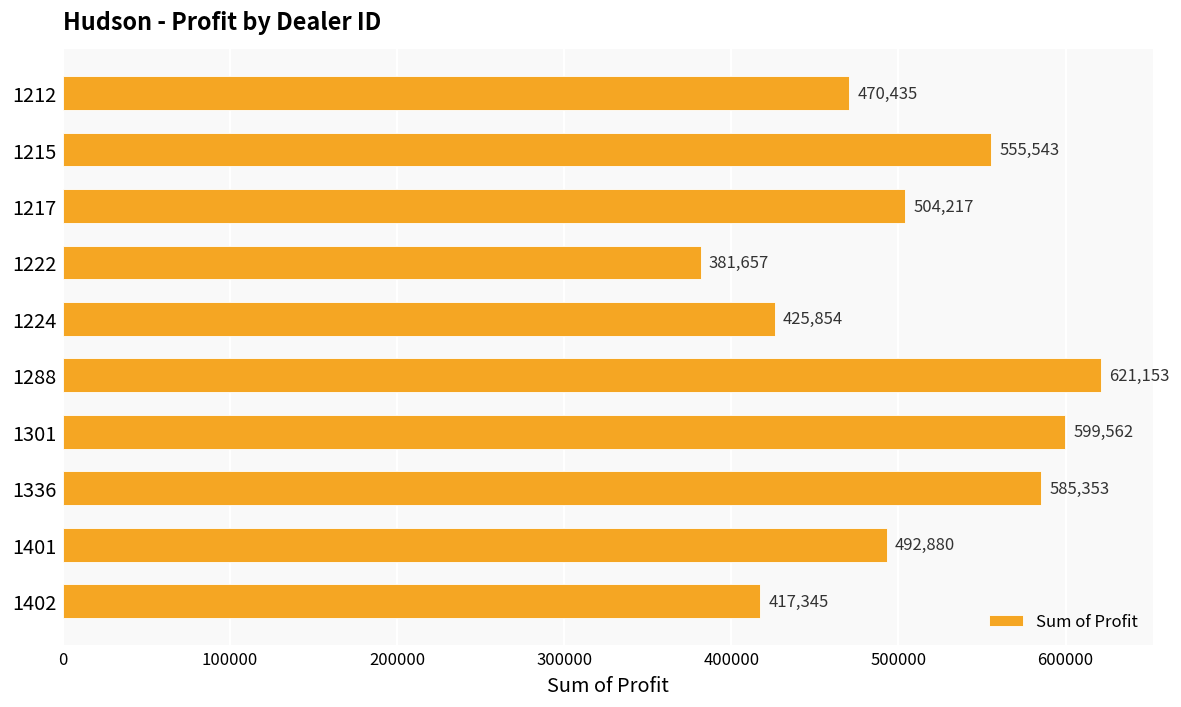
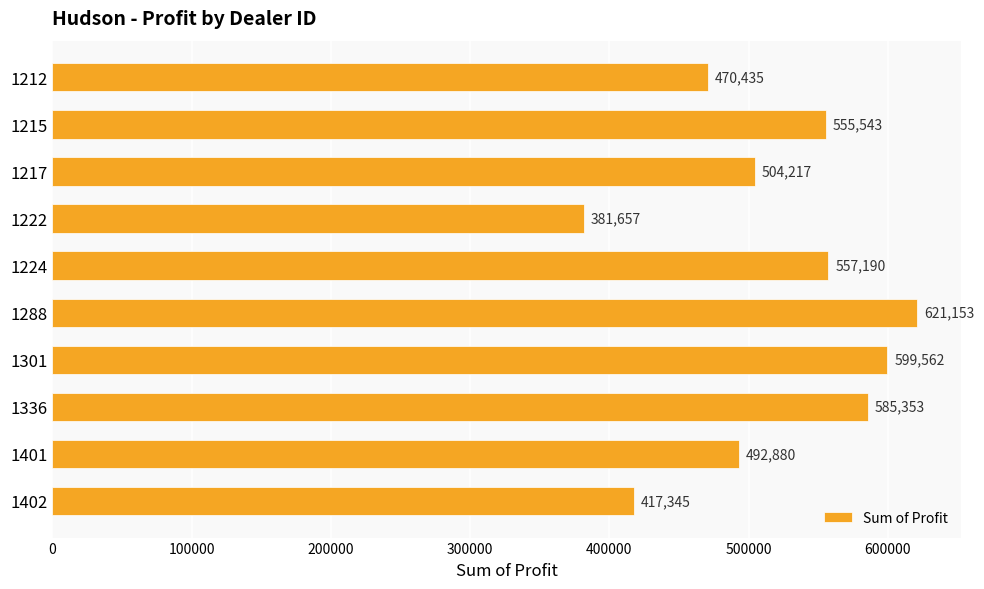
1224: 425,854 -> 557,190
